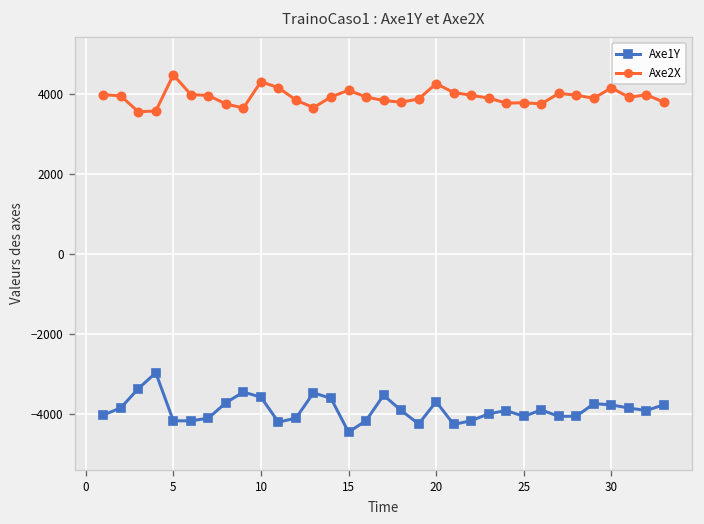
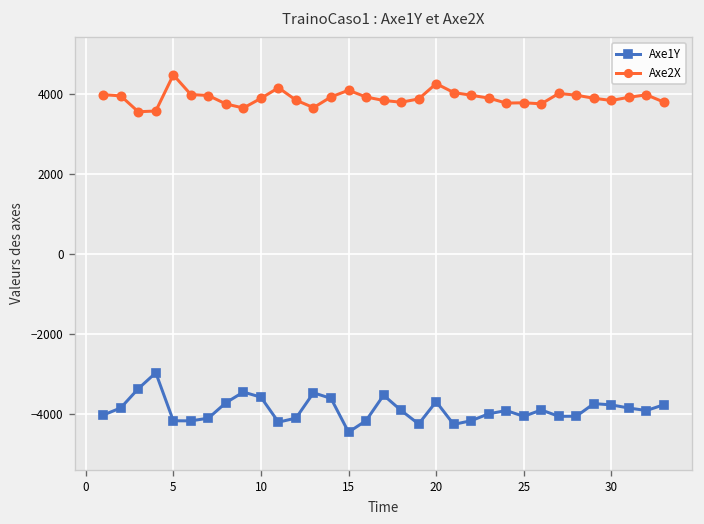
Axe2X, 10: 4300 -> 3900
Axe2X, 30: 4200 -> 3800
